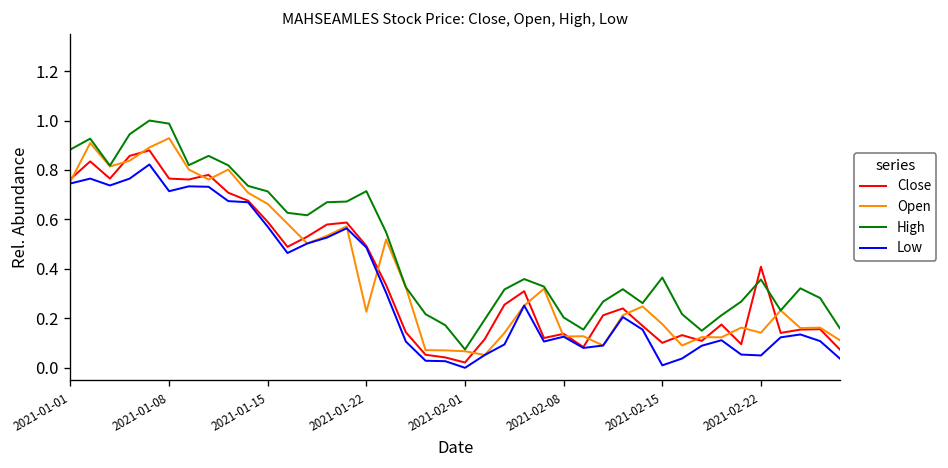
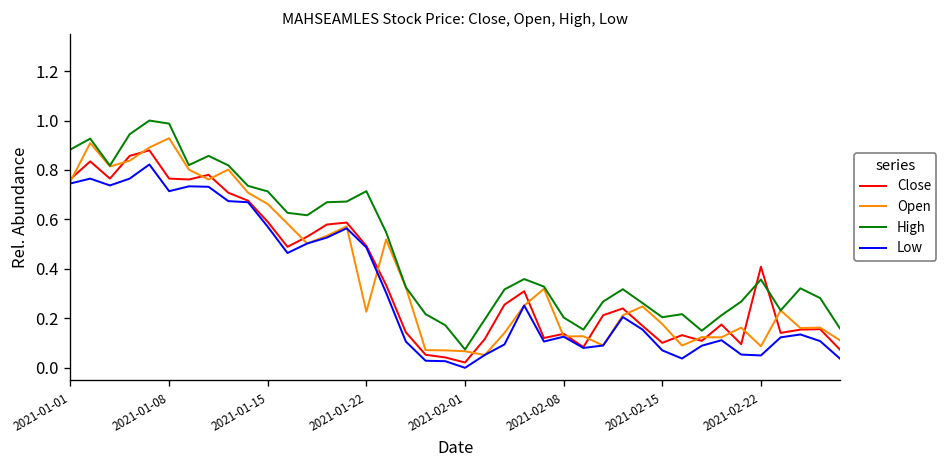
High, 2021-02-15: 0.36 -> 0.20
Low, 2021-02-15: 0.01 -> 0.07
Open, 2021-02-22: 0.14 -> 0.09
